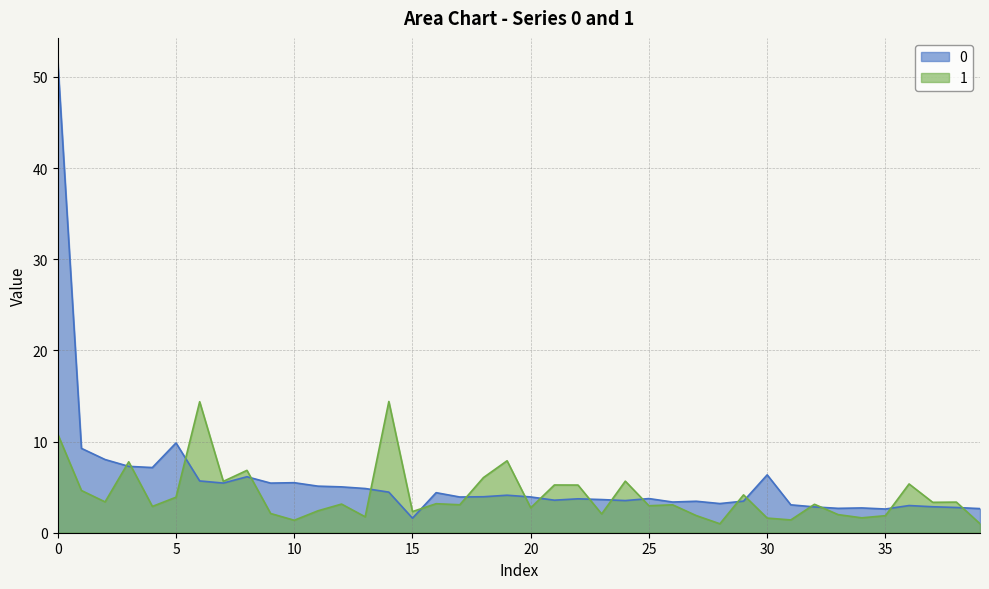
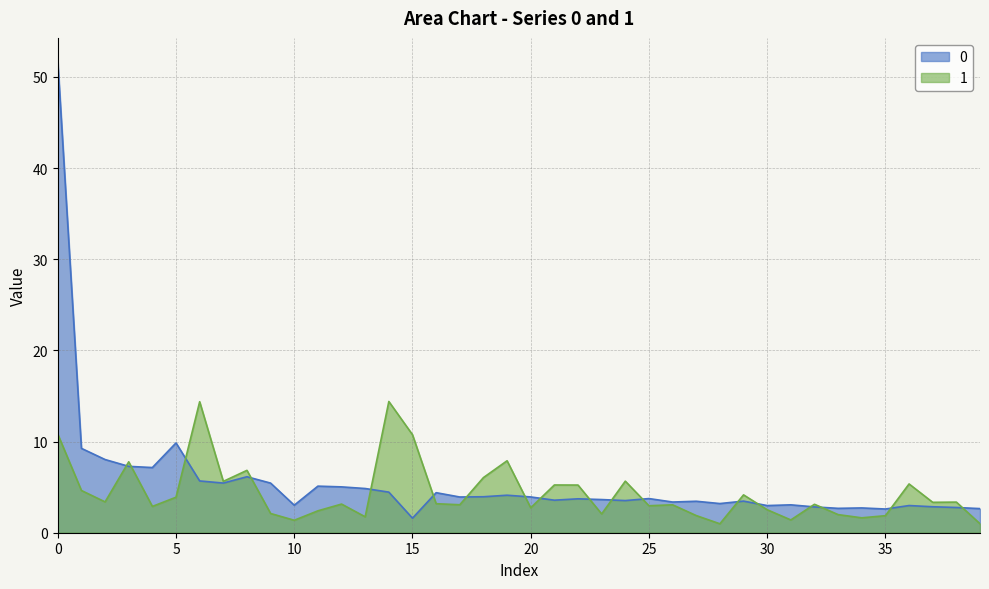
0, 10: 5 -> 3
1, 15: 2 -> 11
0, 30: 6 -> 3
1, 30: 2 -> 3
